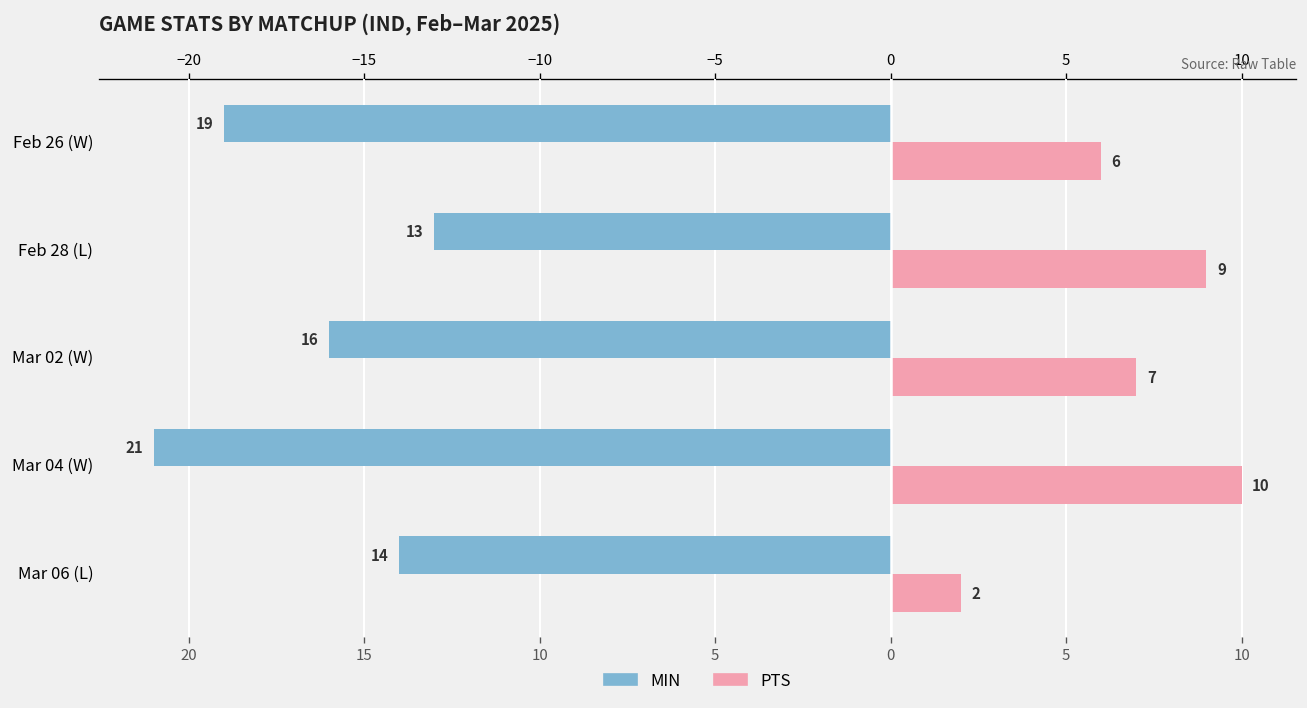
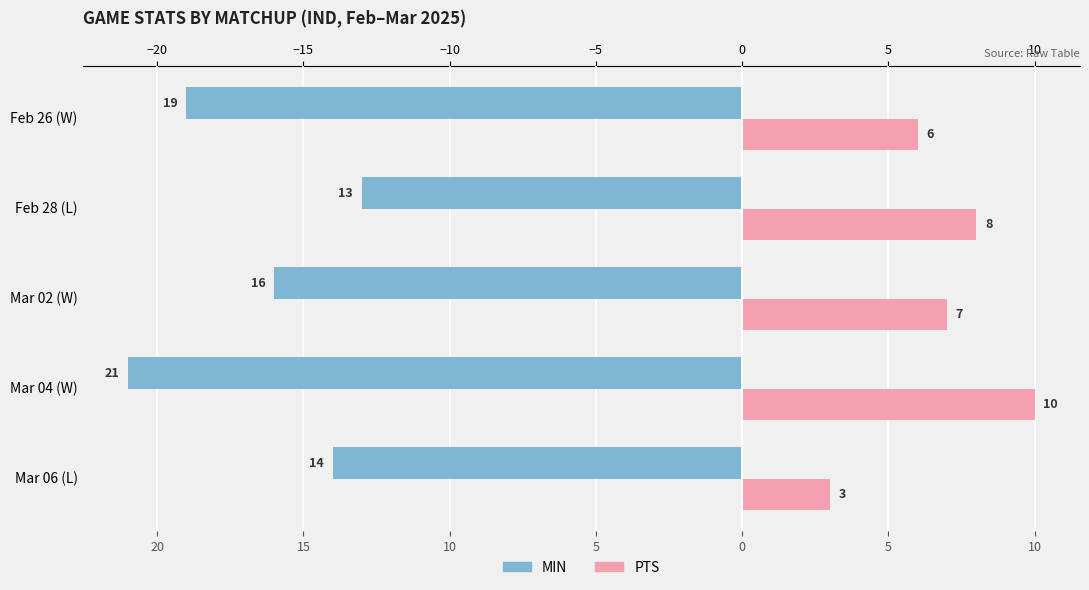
PTS, Feb 28 (L): 9 -> 8
PTS, Mar 06 (L): 2 -> 3
